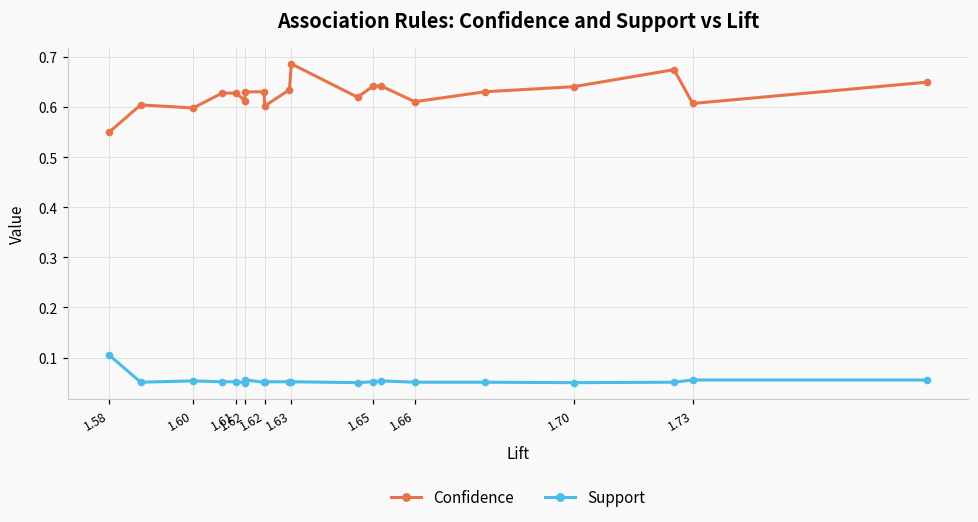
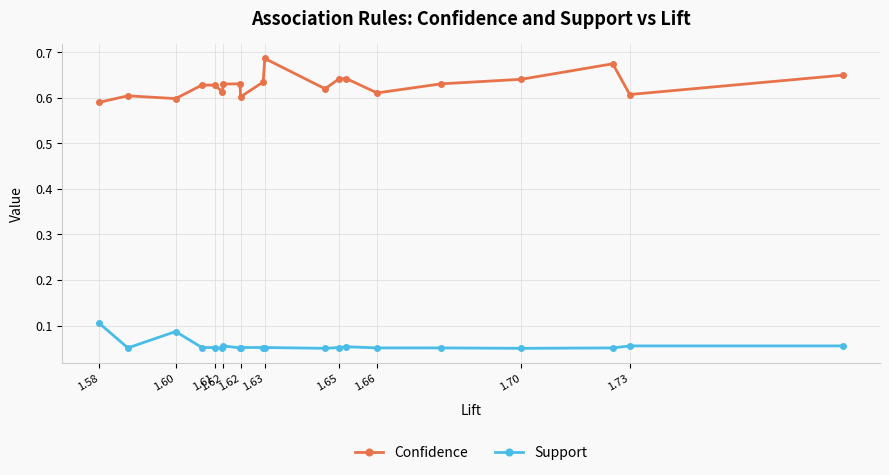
Confidence, 1.58: 0.55 -> 0.59
Support, 1.60: 0.05 -> 0.09
